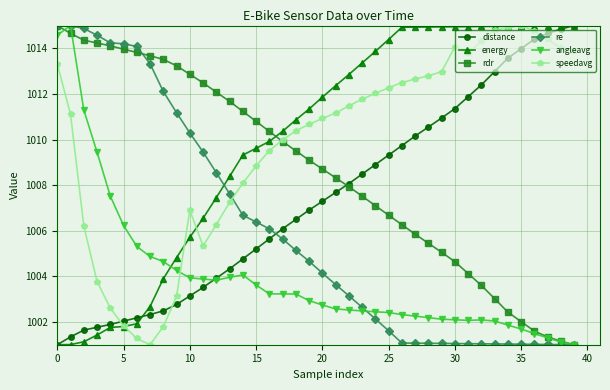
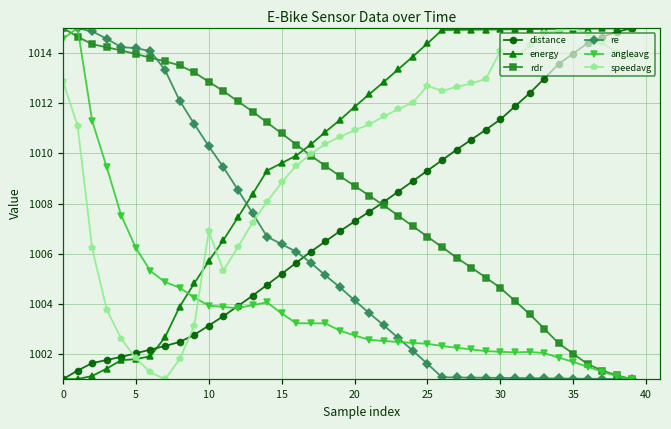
speedavg, 0: 1013.3 -> 1012.9
speedavg, 25: 1012.3 -> 1012.7
